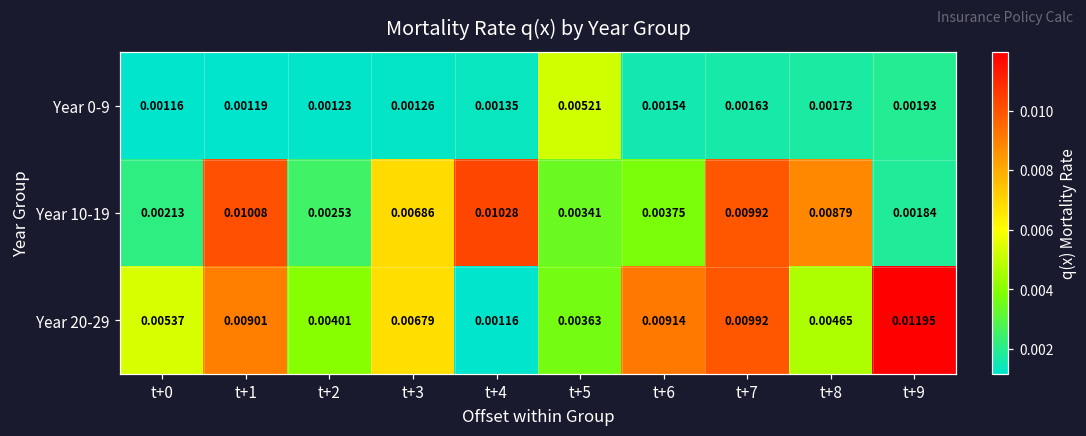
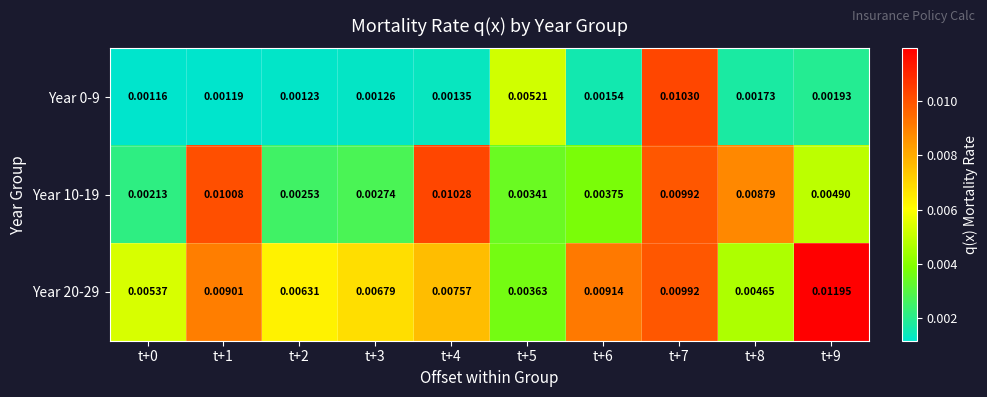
Year 0-9, t+7: 0.00163 -> 0.01030
Year 10-19, t+3: 0.00686 -> 0.00274
Year 10-19, t+9: 0.00184 -> 0.00490
Year 20-29, t+2: 0.00401 -> 0.00631
Year 20-29, t+4: 0.00116 -> 0.00757
